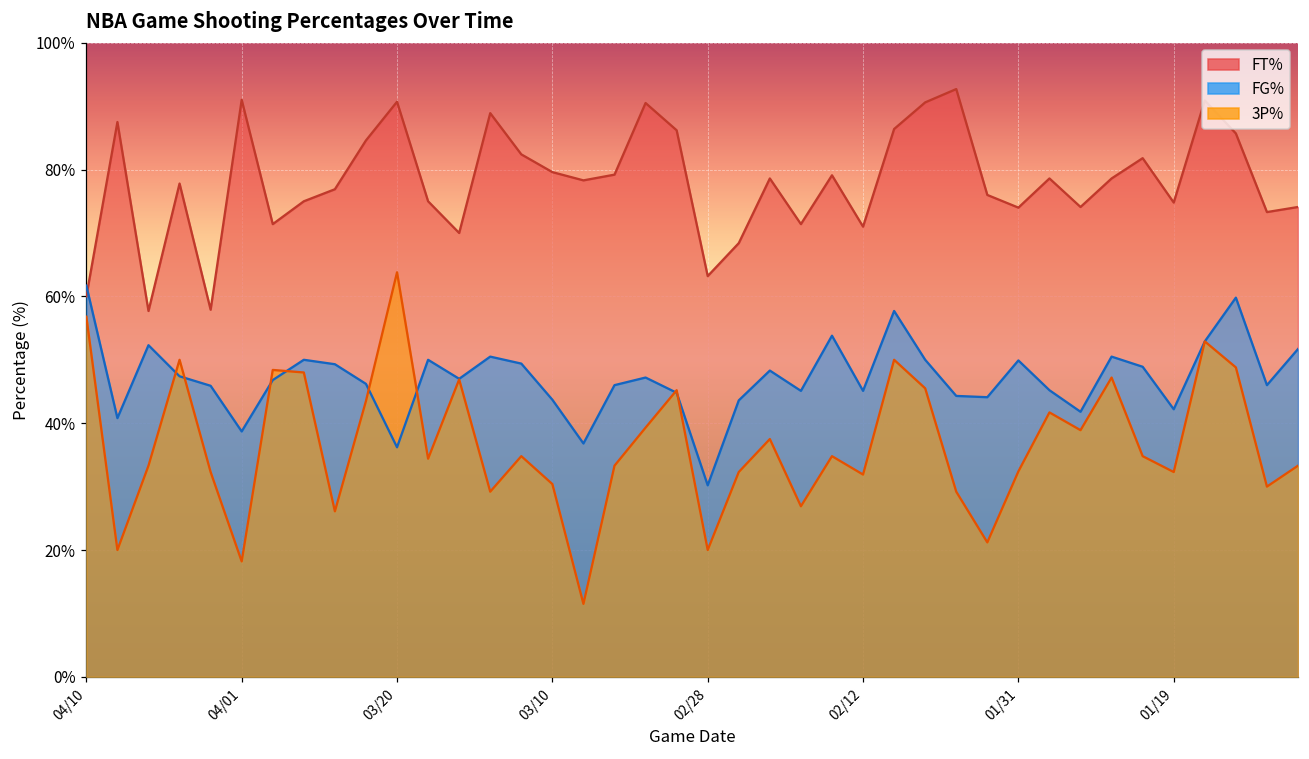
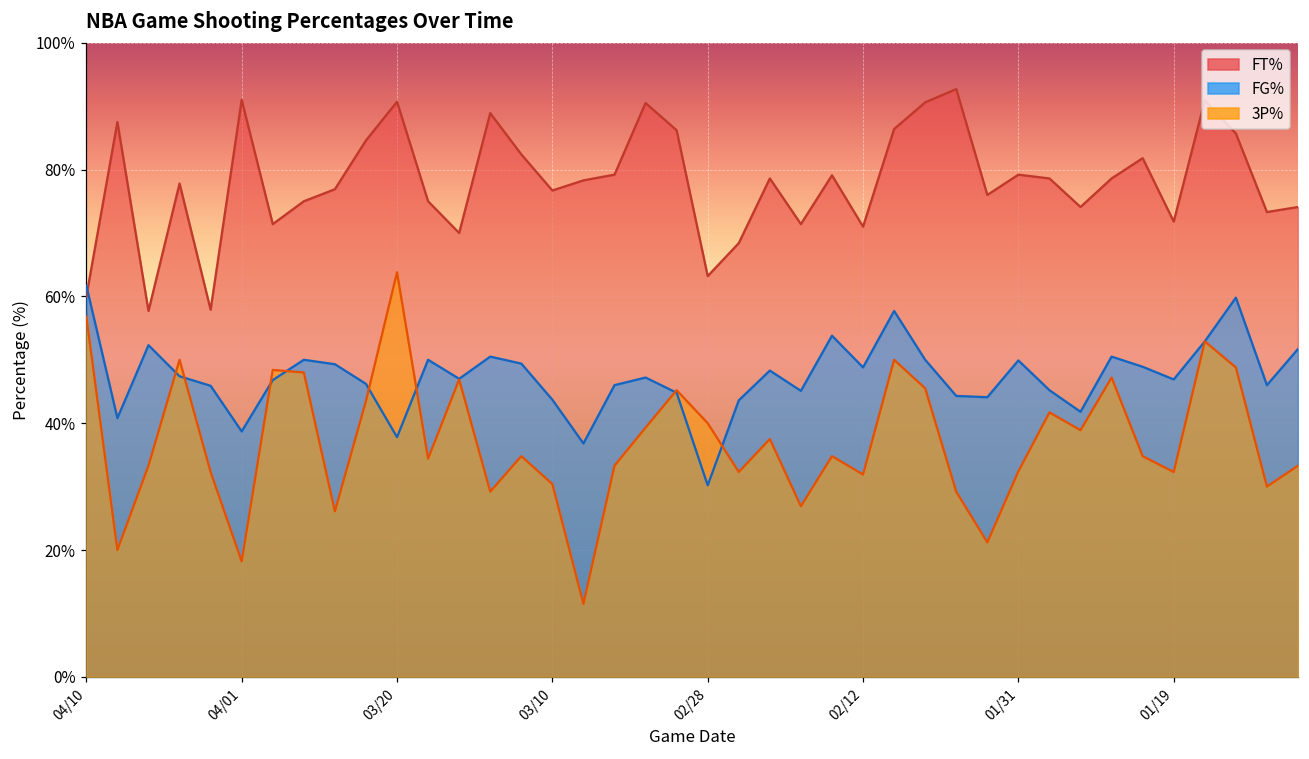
FG%, 03/20: 36% -> 38%
FT%, 03/10: 80% -> 77%
3P%, 02/28: 20% -> 40%
FG%, 02/12: 45% -> 49%
FT%, 01/31: 74% -> 79%
FT%, 01/19: 75% -> 72%
FG%, 01/19: 42% -> 47%
